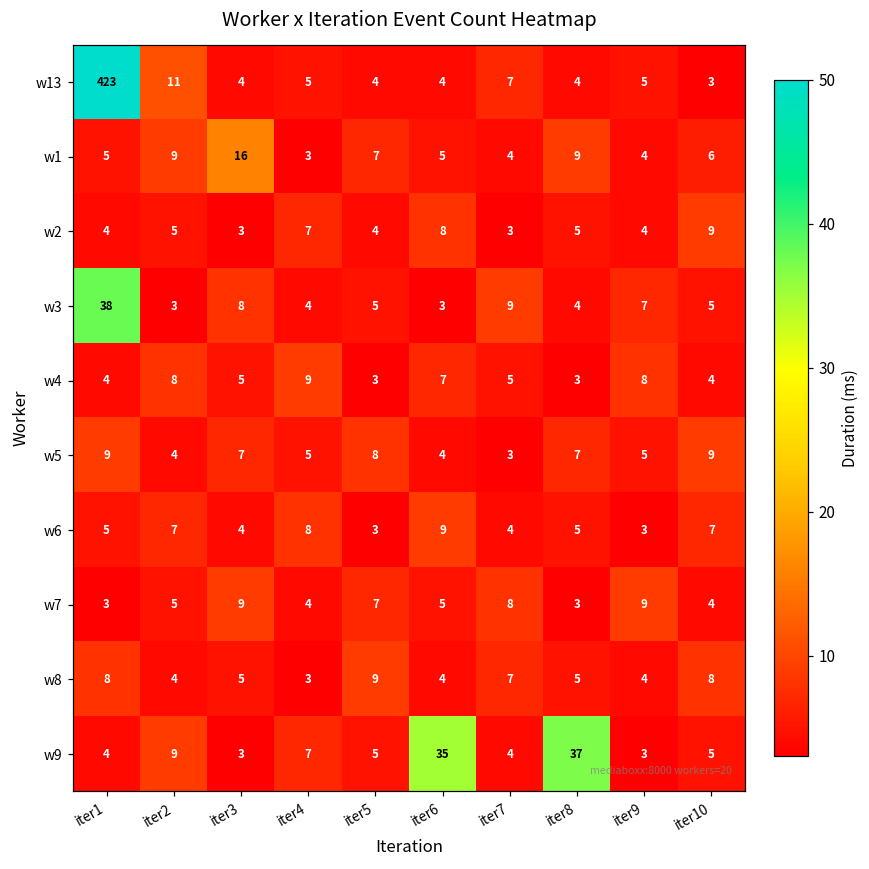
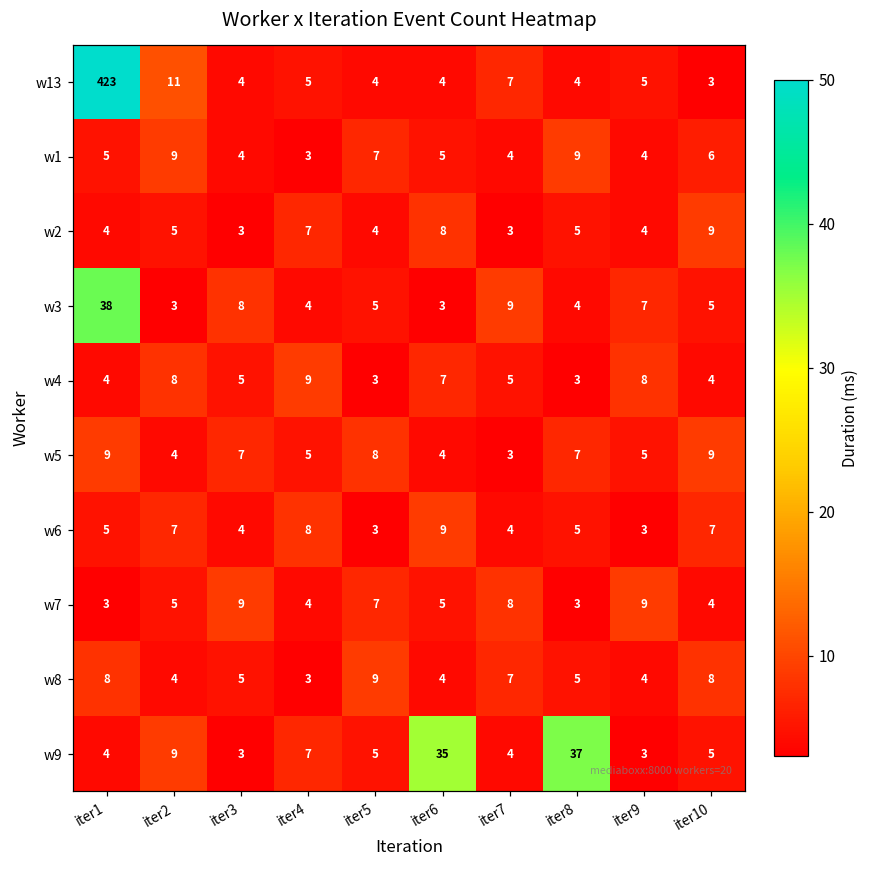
w1, iter3: 16 -> 4
